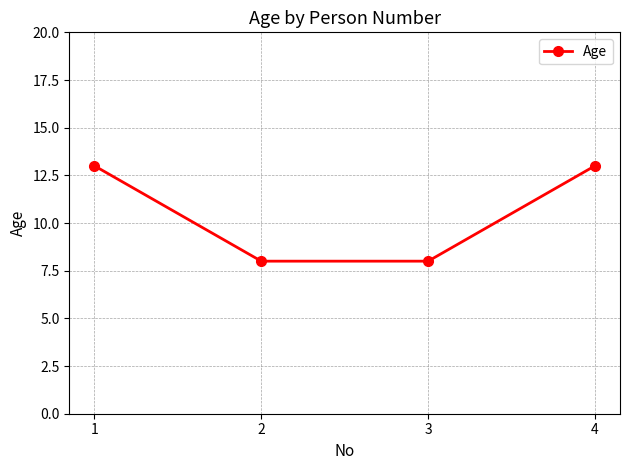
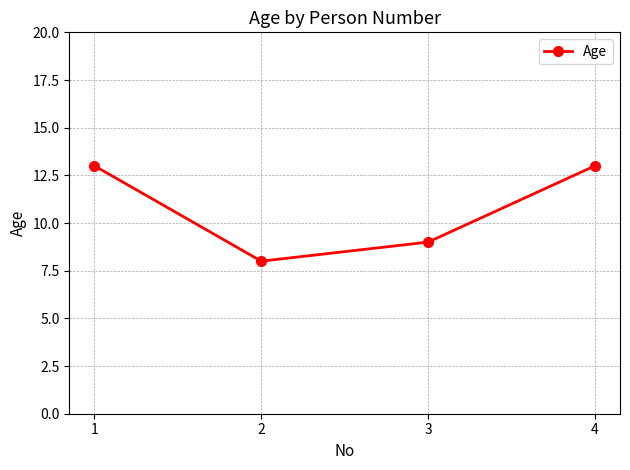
3: 8 -> 9
